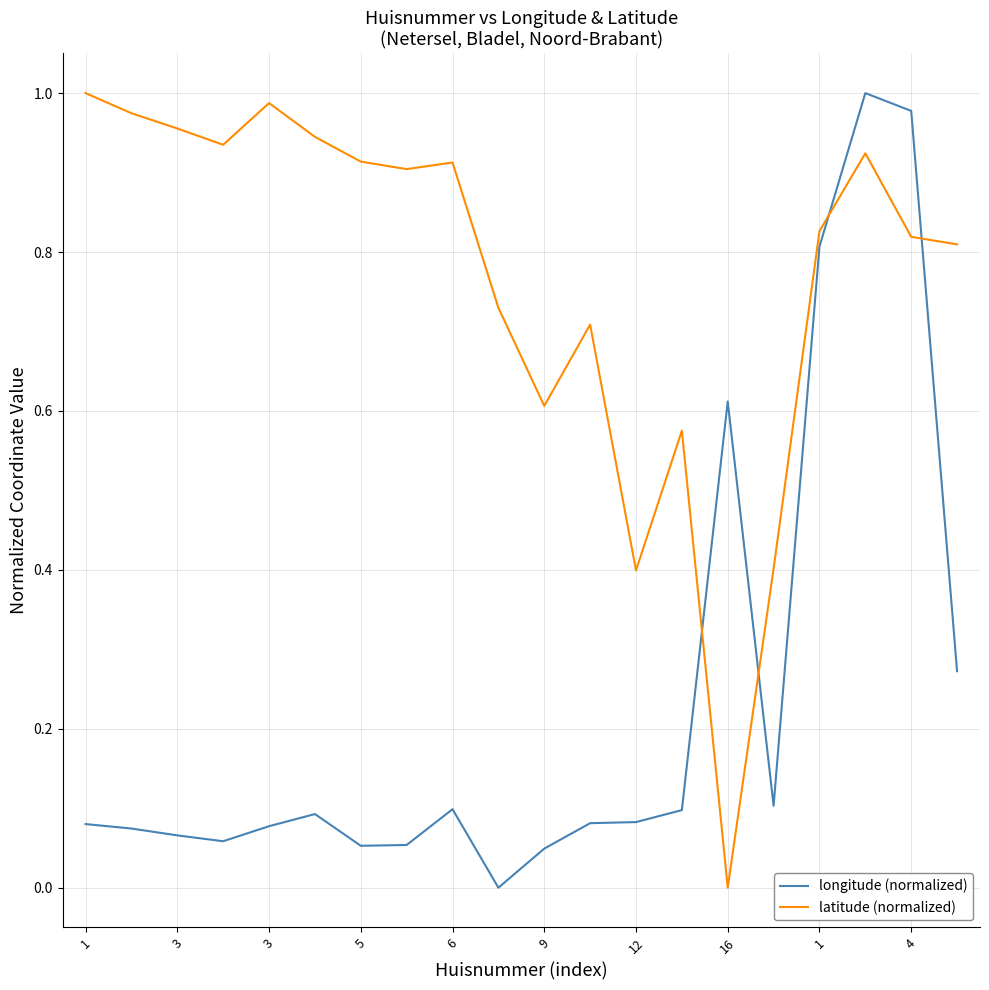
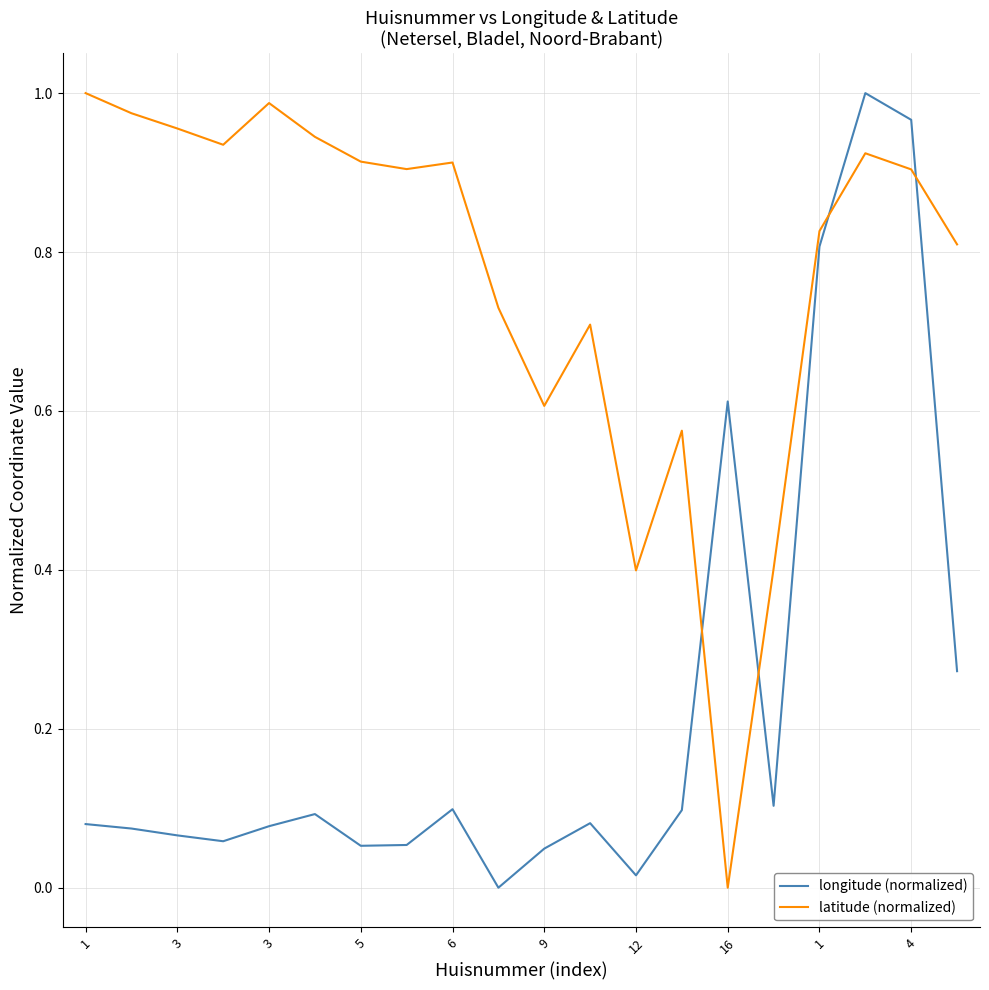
longitude (normalized), 12: 0.08 -> 0.02
longitude (normalized), 4: 0.98 -> 0.97
latitude (normalized), 4: 0.82 -> 0.90
